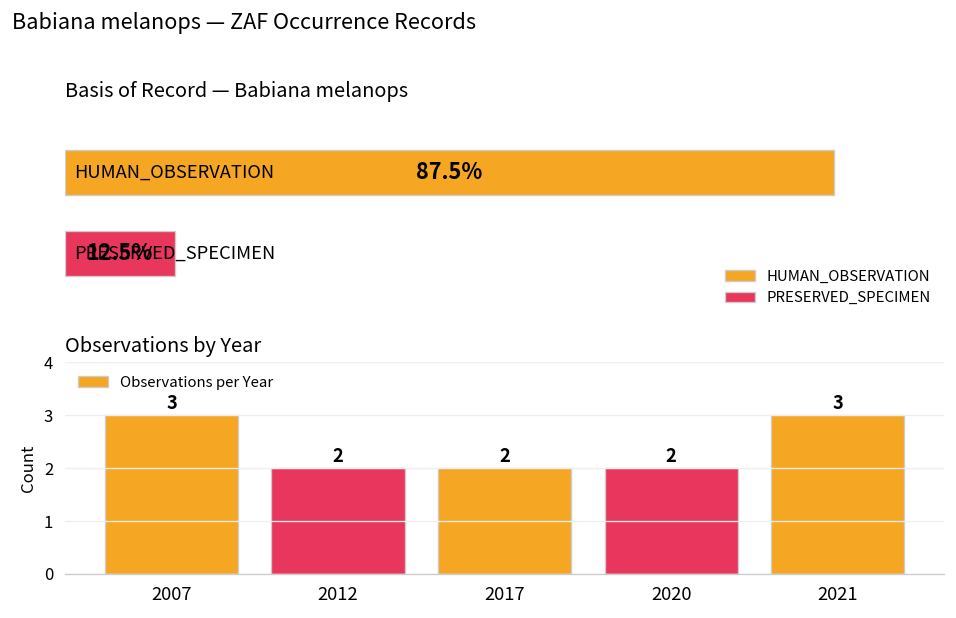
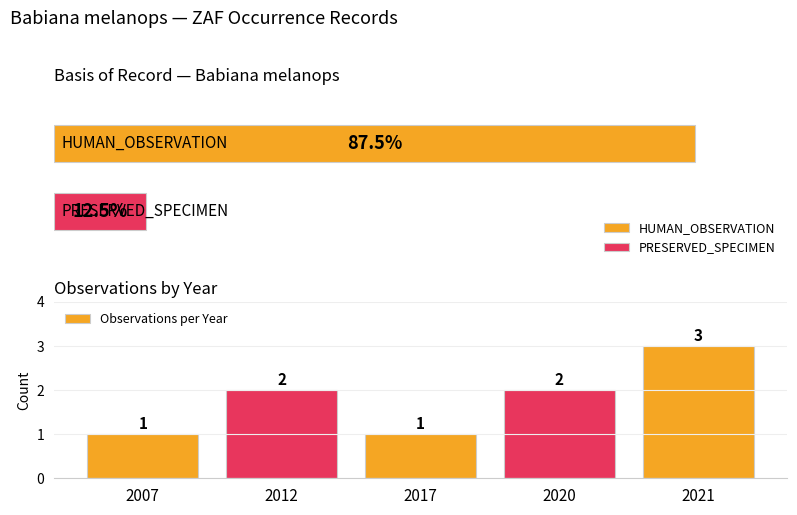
Observations by Year, 2007: 3 -> 1
Observations by Year, 2017: 2 -> 1
